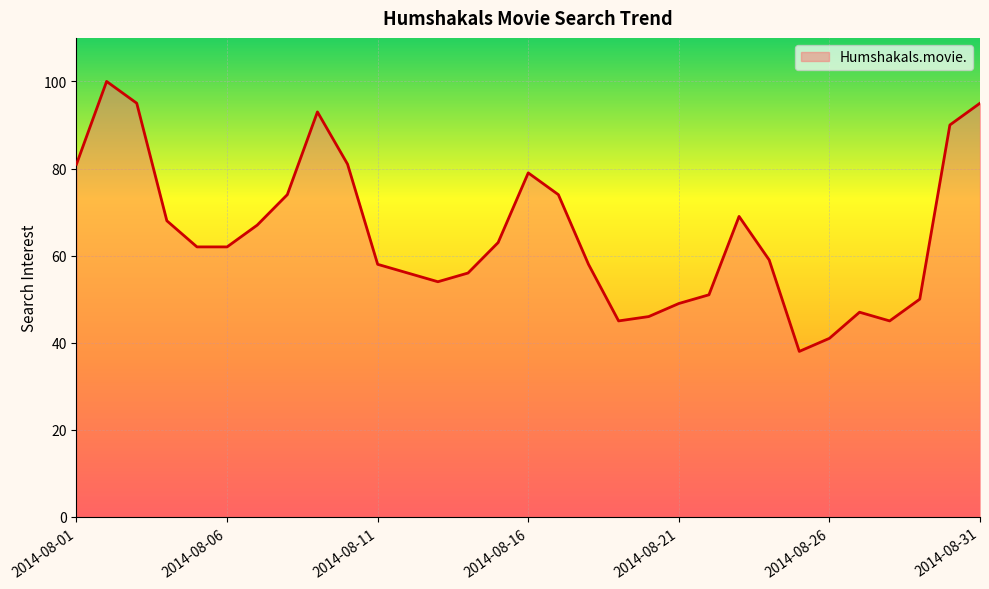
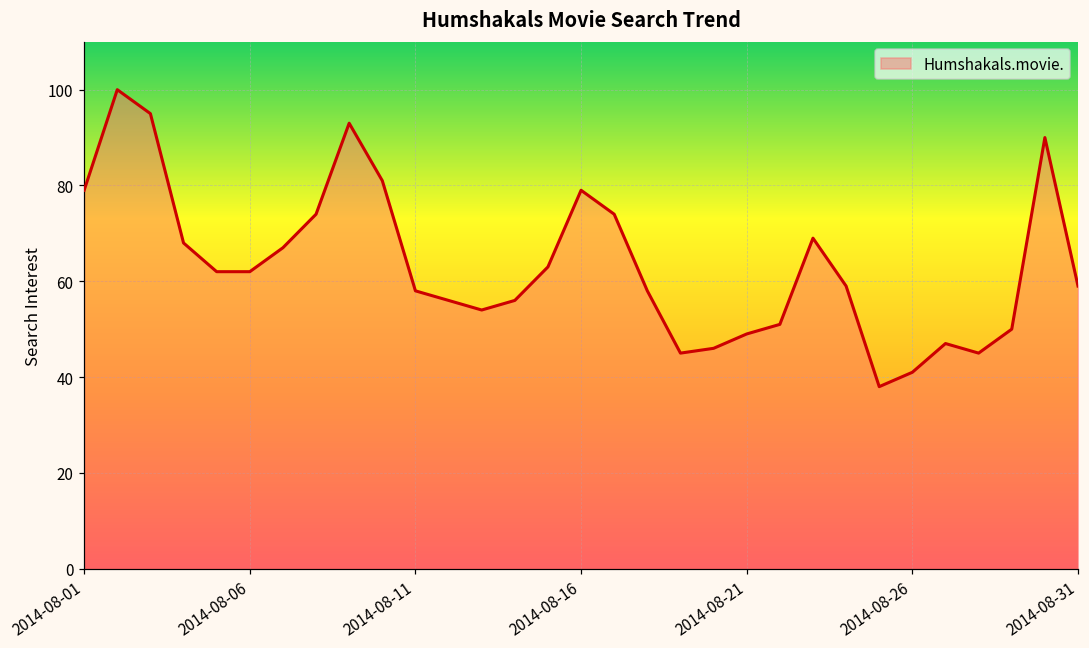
2014-08-01: 81 -> 79
2014-08-31: 95 -> 59
